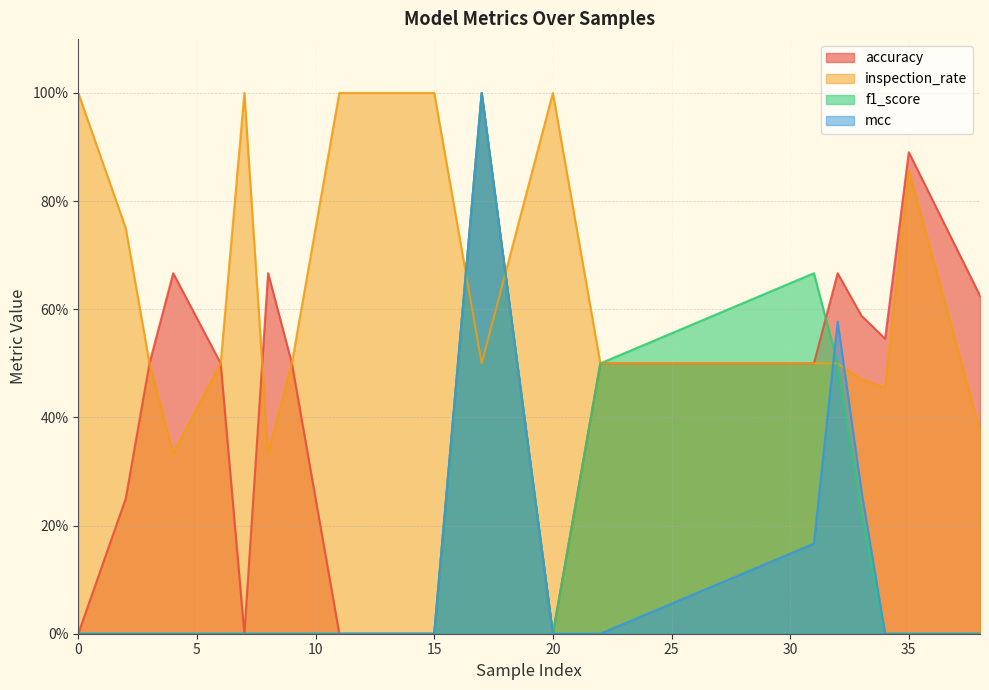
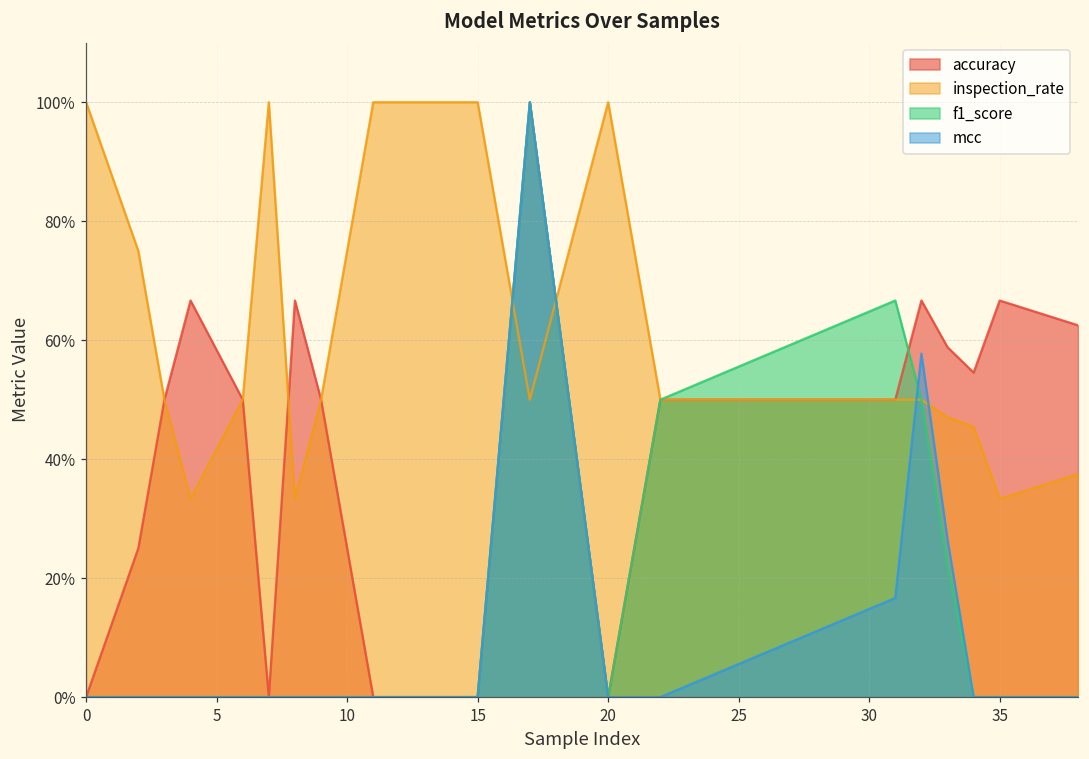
accuracy, 35: 89% -> 67%
inspection_rate, 35: 86% -> 33%
